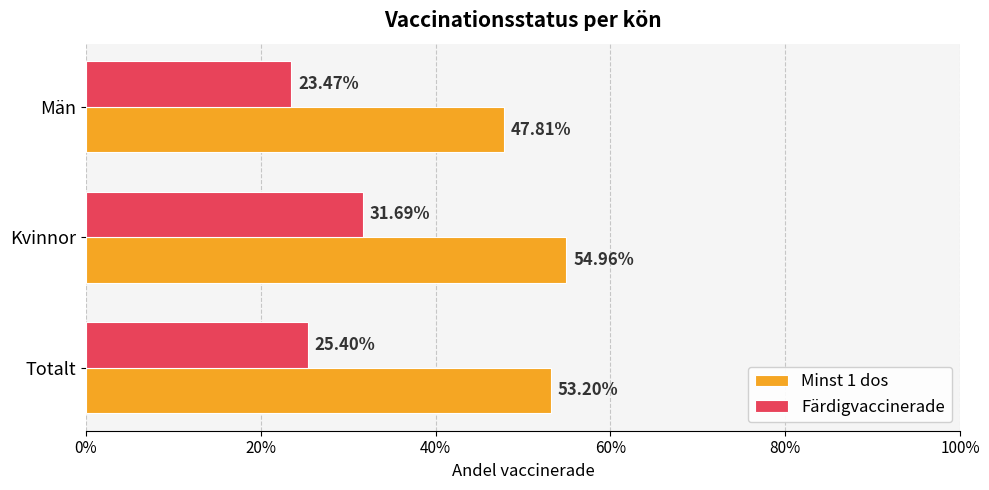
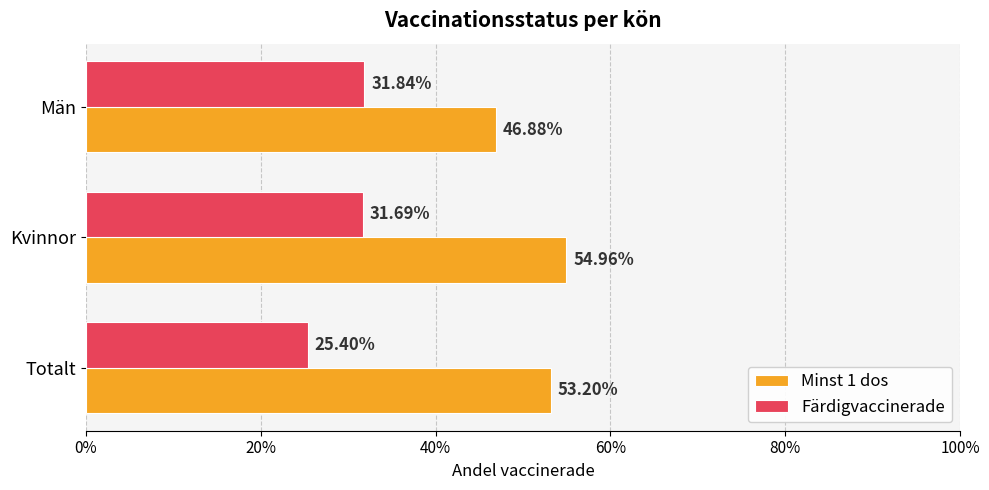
Färdigvaccinerade, Män: 23.47% -> 31.84%
Minst 1 dos, Män: 47.81% -> 46.88%
